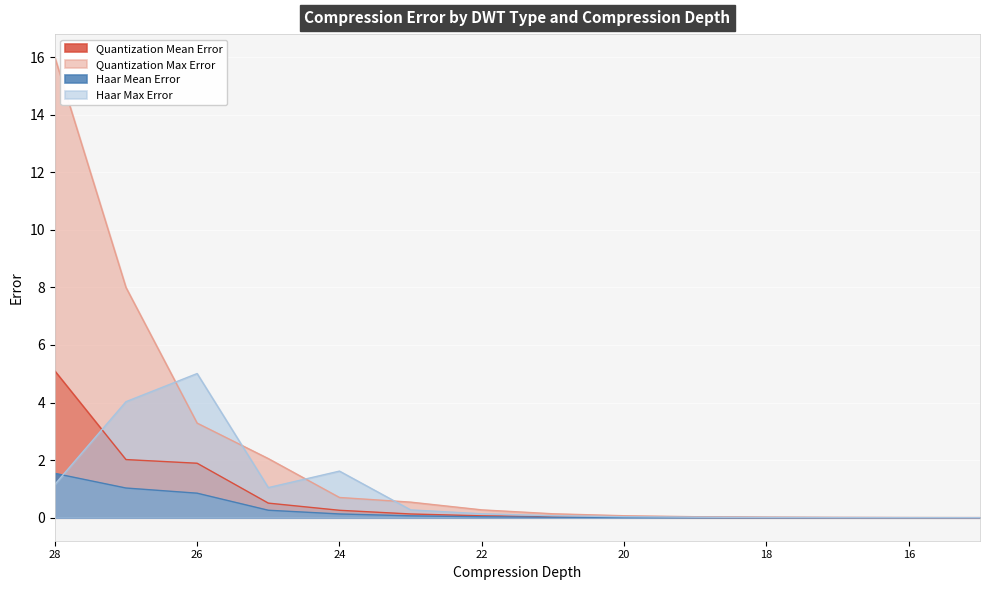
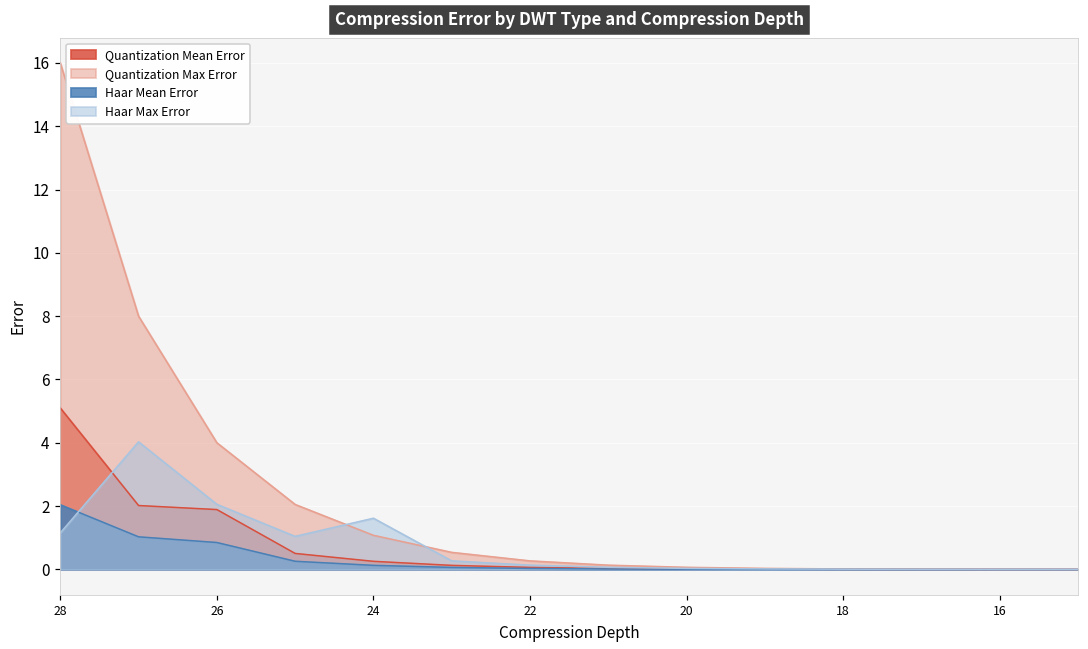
Haar Mean Error, 28: 1.5 -> 2.0
Quantization Max Error, 26: 3.3 -> 4.0
Haar Max Error, 26: 5.0 -> 2.1
Quantization Max Error, 24: 0.7 -> 1.1
